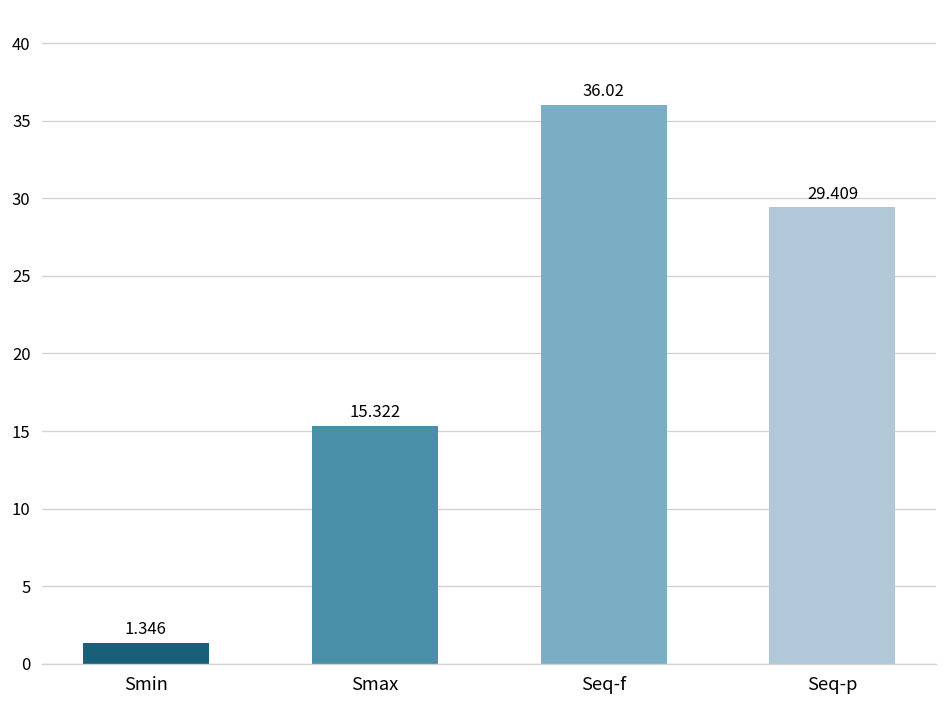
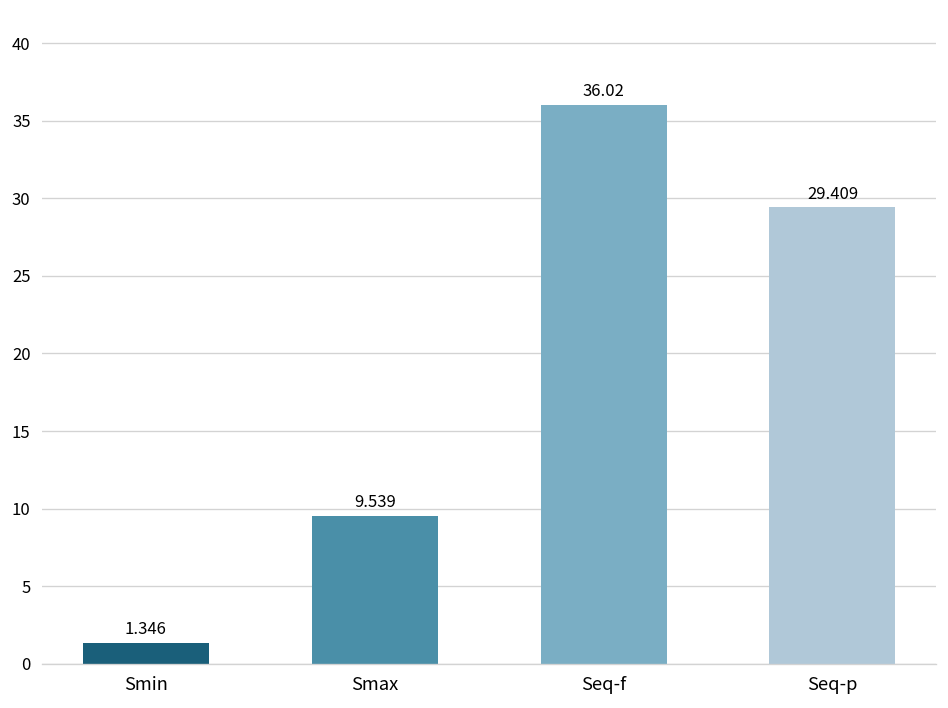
Smax: 15.322 -> 9.539
